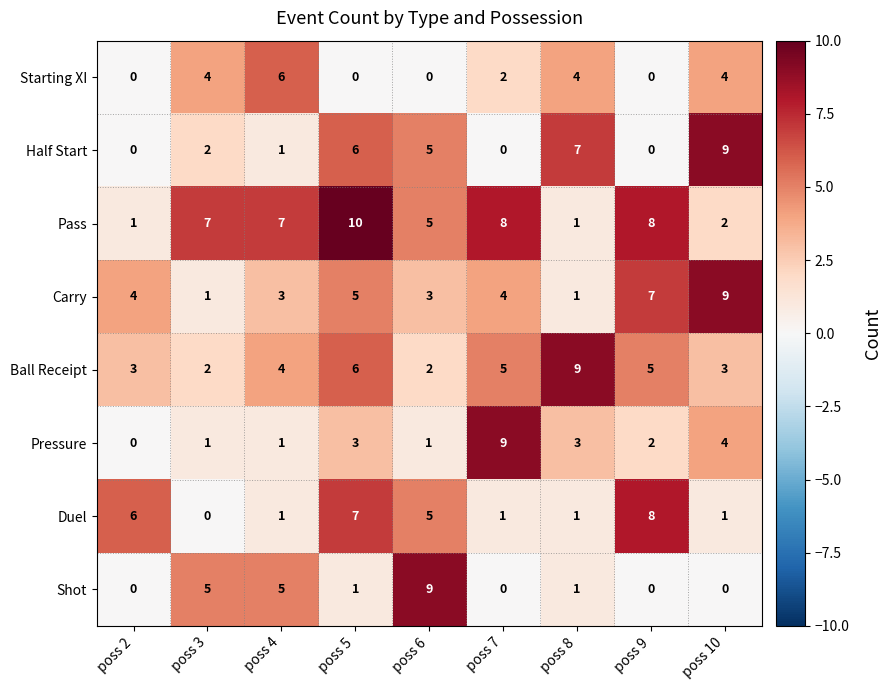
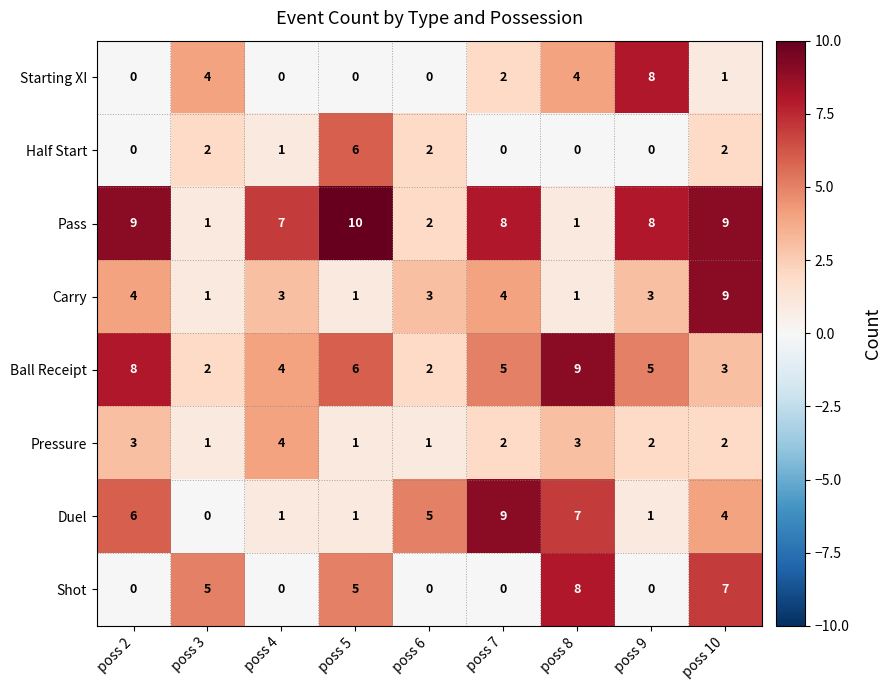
Starting XI, poss 4: 6 -> 0
Starting XI, poss 9: 0 -> 8
Starting XI, poss 10: 4 -> 1
Half Start, poss 6: 5 -> 2
Half Start, poss 8: 7 -> 0
Half Start, poss 10: 9 -> 2
Pass, poss 2: 1 -> 9
Pass, poss 3: 7 -> 1
Pass, poss 6: 5 -> 2
Pass, poss 10: 2 -> 9
Carry, poss 5: 5 -> 1
Carry, poss 9: 7 -> 3
Ball Receipt, poss 2: 3 -> 8
Pressure, poss 2: 0 -> 3
Pressure, poss 4: 1 -> 4
Pressure, poss 5: 3 -> 1
Pressure, poss 7: 9 -> 2
Pressure, poss 10: 4 -> 2
Duel, poss 5: 7 -> 1
Duel, poss 7: 1 -> 9
Duel, poss 8: 1 -> 7
Duel, poss 9: 8 -> 1
Duel, poss 10: 1 -> 4
Shot, poss 4: 5 -> 0
Shot, poss 5: 1 -> 5
Shot, poss 6: 9 -> 0
Shot, poss 8: 1 -> 8
Shot, poss 10: 0 -> 7
